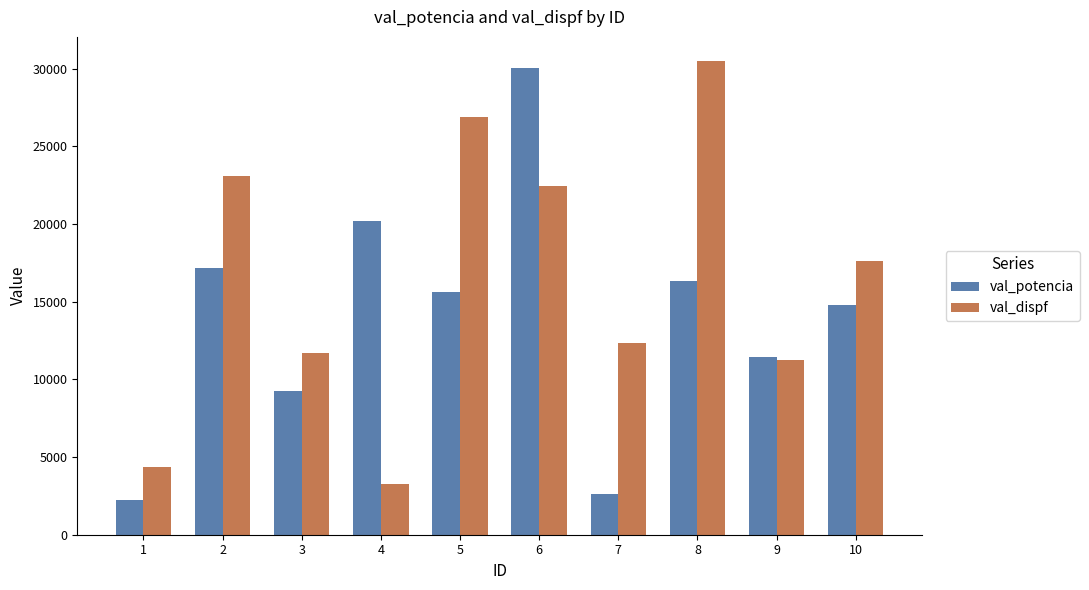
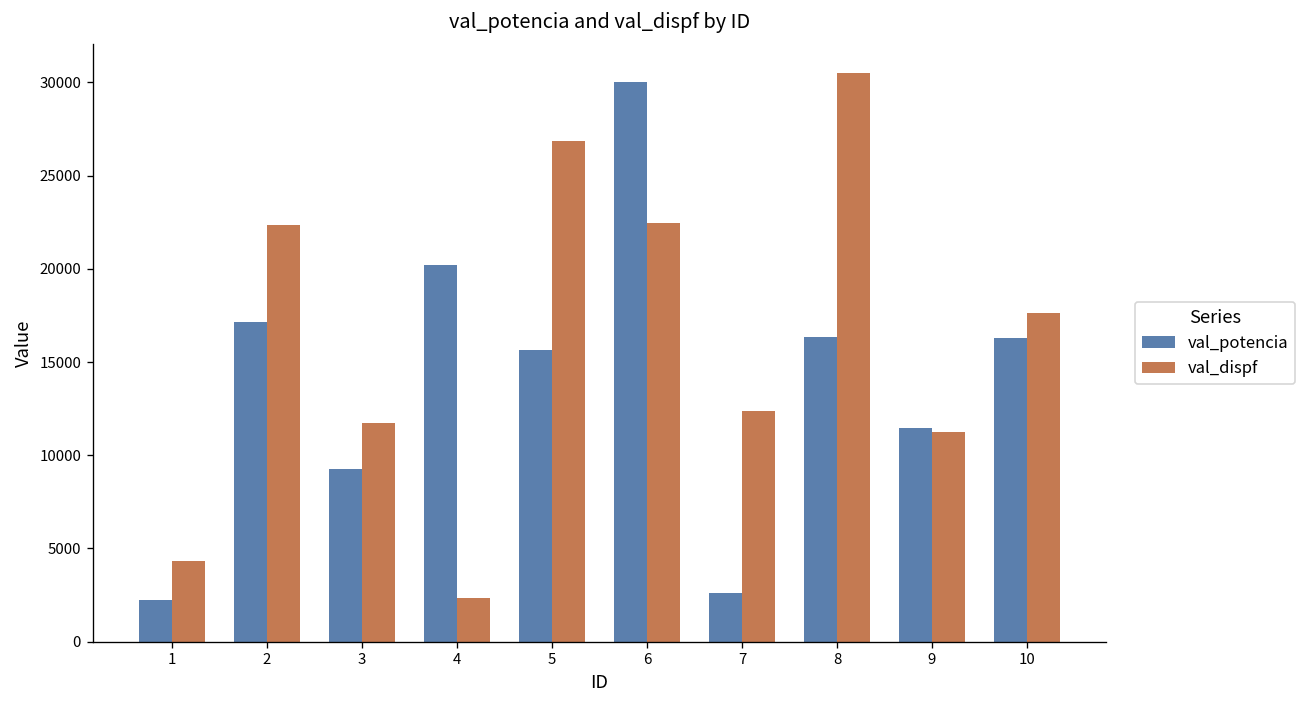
val_dispf, 2: 23100 -> 22400
val_dispf, 4: 3200 -> 2400
val_potencia, 10: 14800 -> 16300
